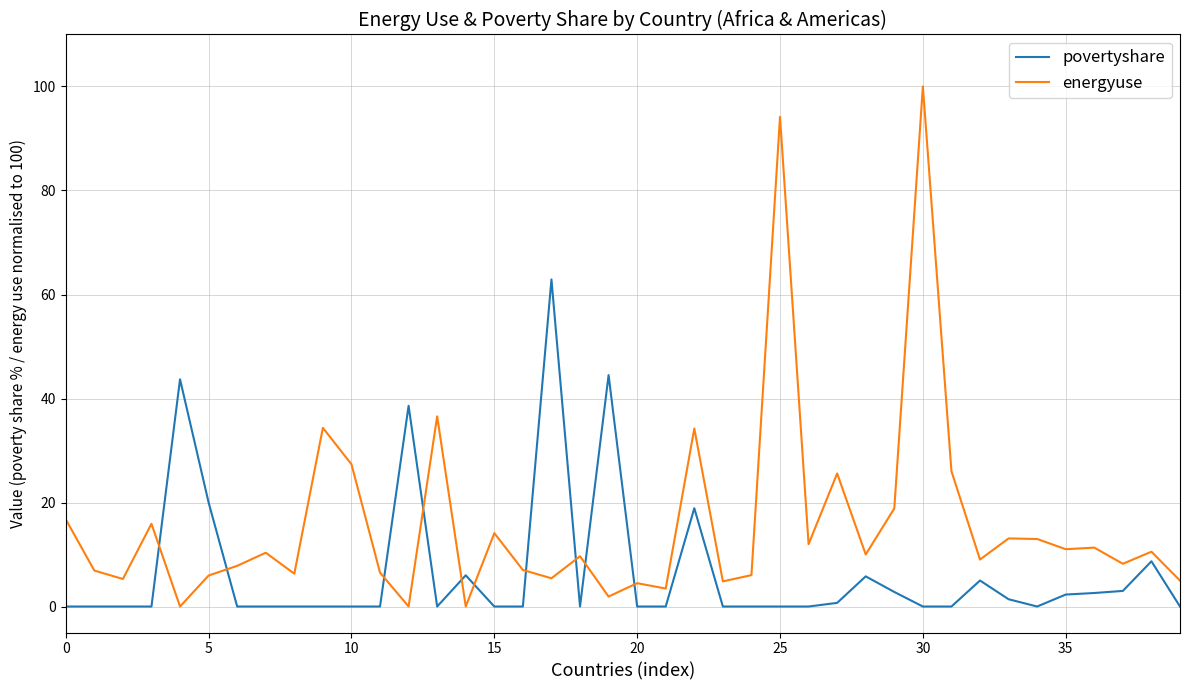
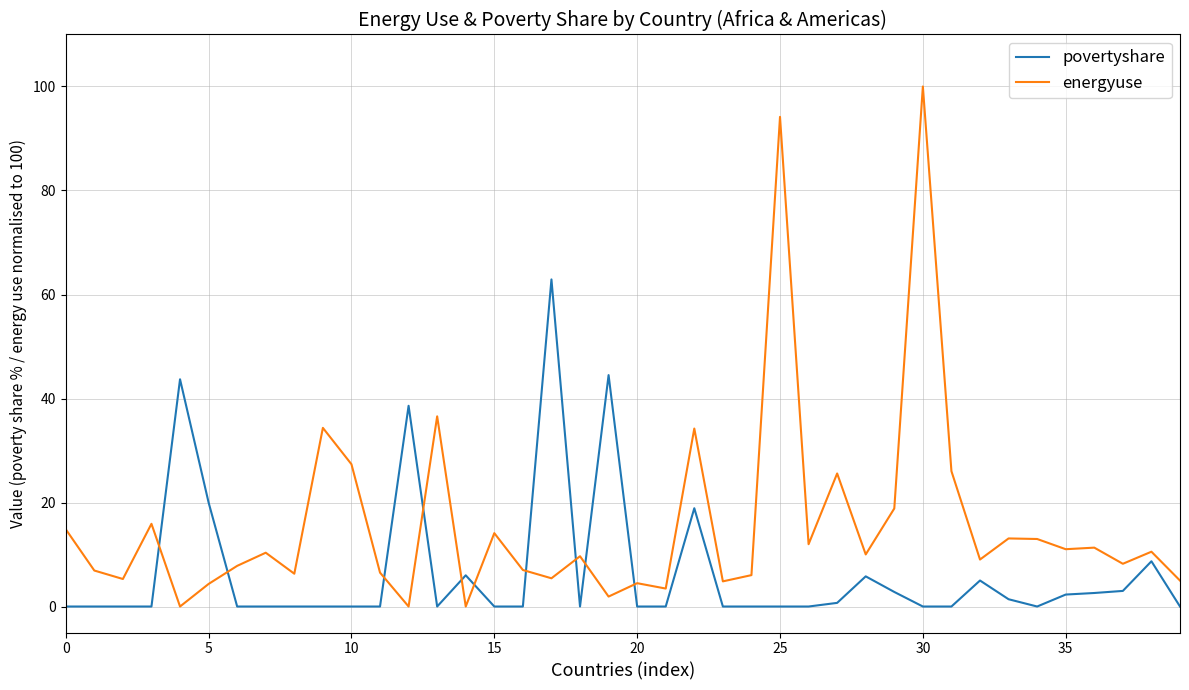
energyuse, 0: 17 -> 15
energyuse, 5: 6 -> 4
